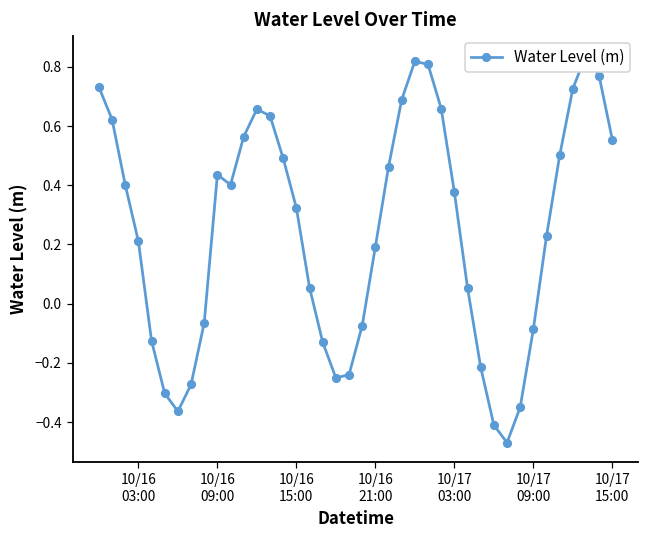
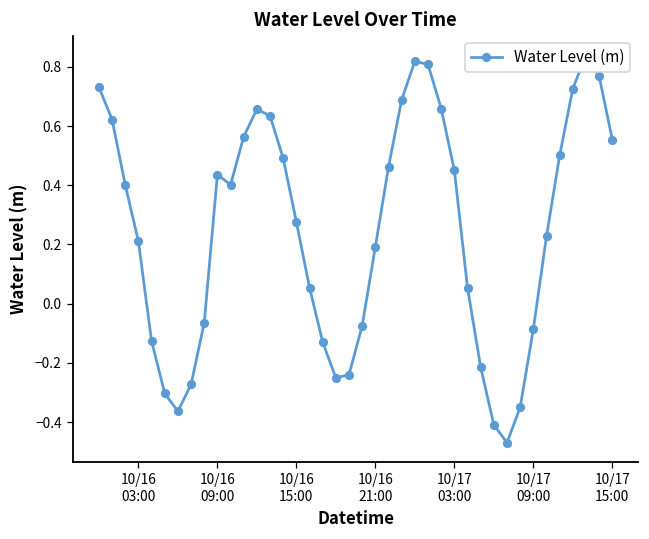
10/16 15:00: 0.32 -> 0.28
10/17 03:00: 0.38 -> 0.45
